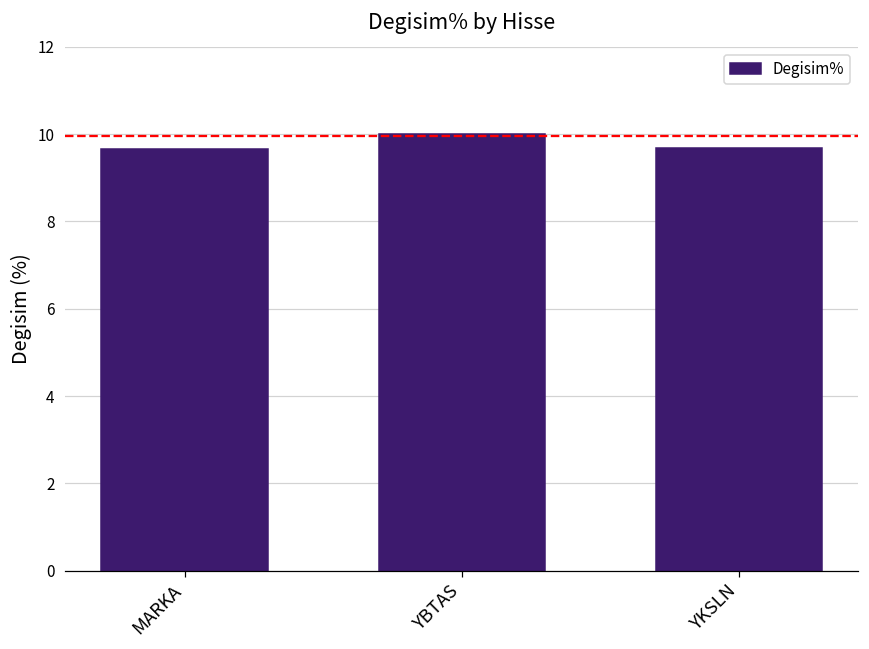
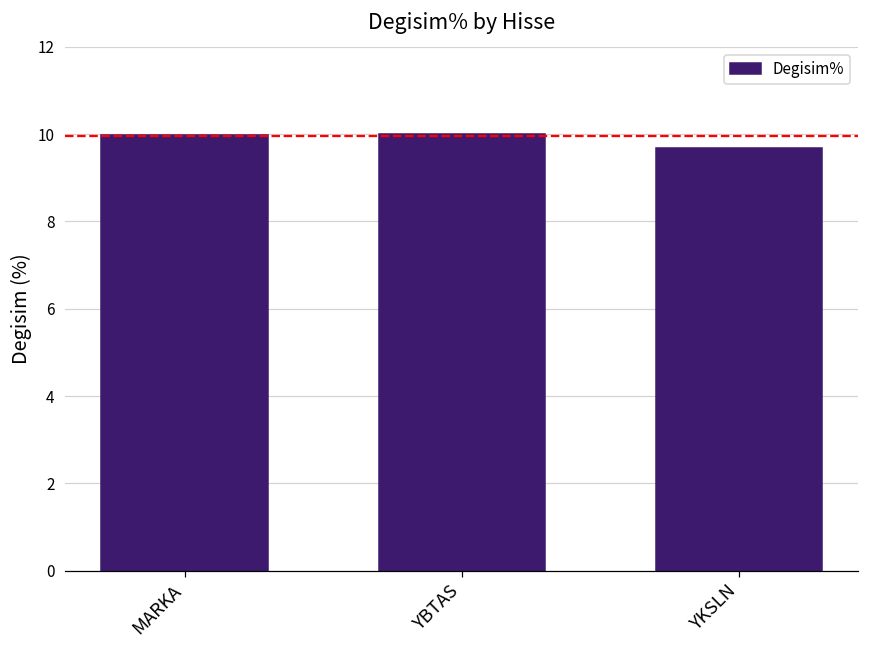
MARKA: 9.7 -> 10.0
